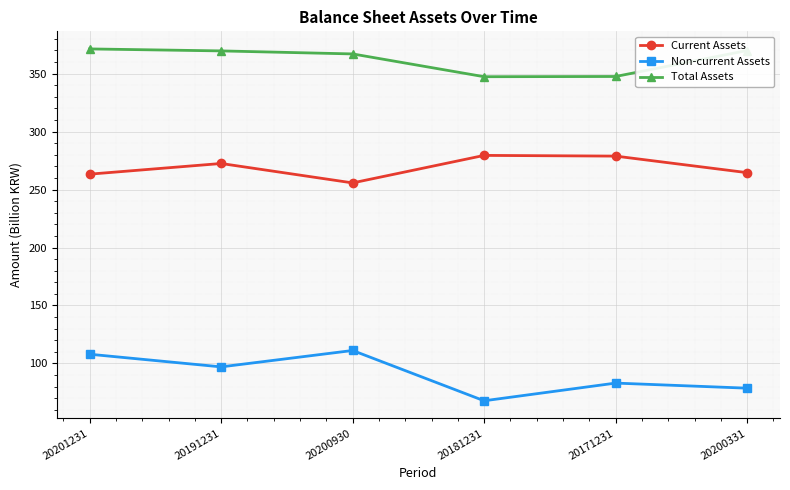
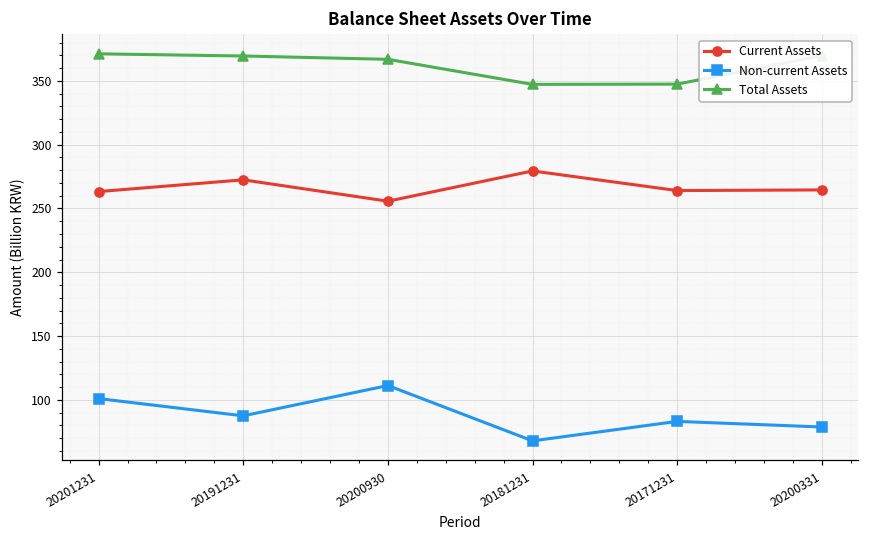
Non-current Assets, 20201231: 108 -> 101
Non-current Assets, 20191231: 97 -> 87
Current Assets, 20171231: 279 -> 264
